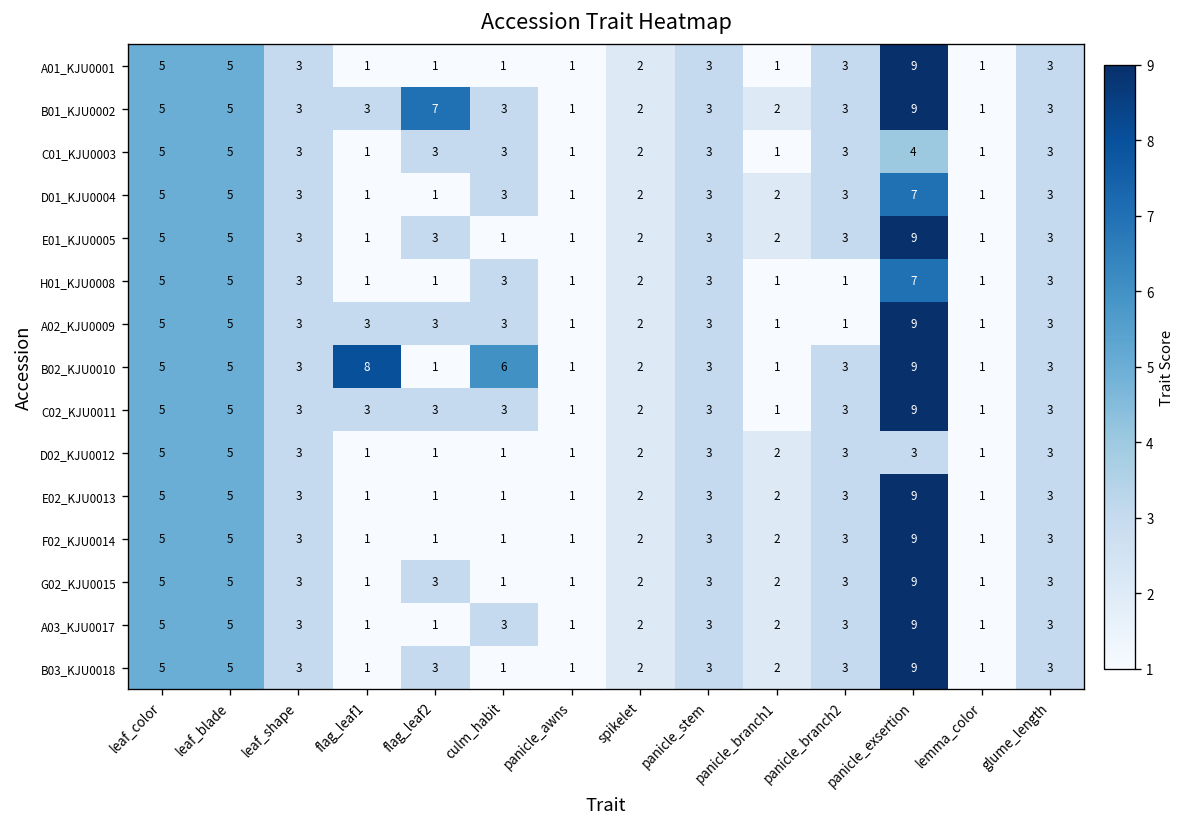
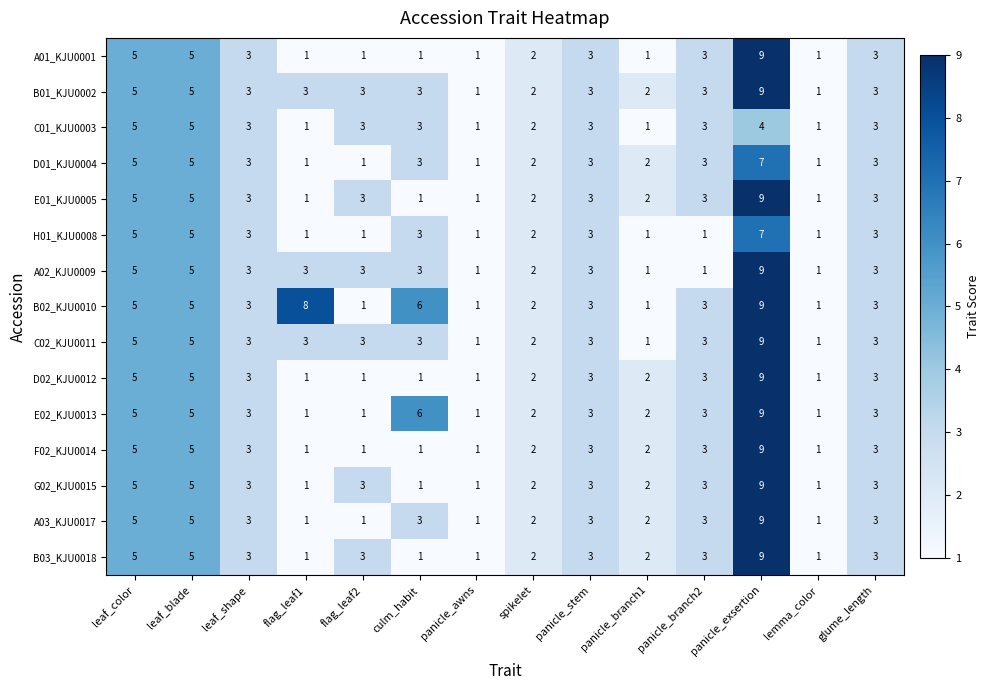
B01_KJU0002, flag_leaf2: 7 -> 3
D02_KJU0012, panicle_exsertion: 3 -> 9
E02_KJU0013, culm_habit: 1 -> 6
